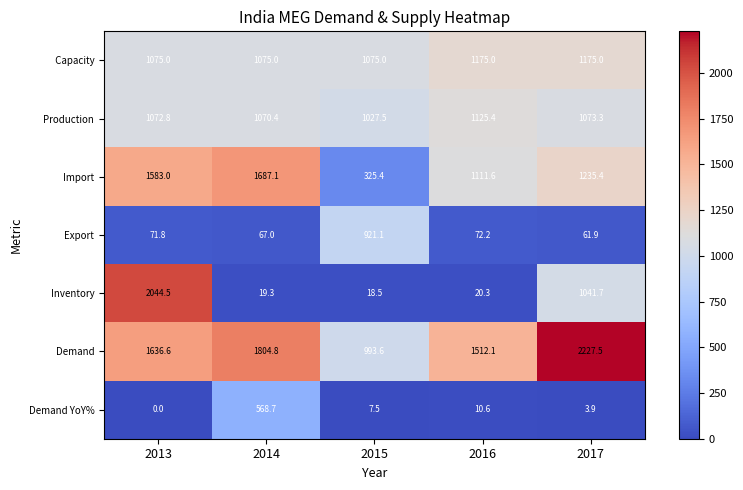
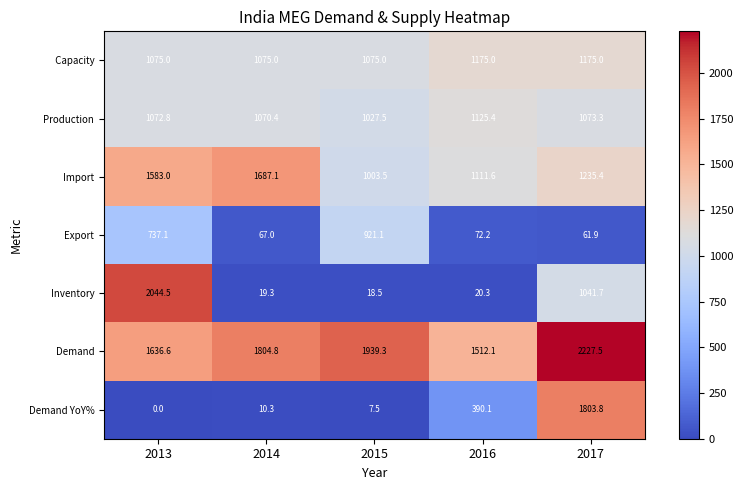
Import, 2015: 325.4 -> 1003.5
Export, 2013: 71.8 -> 737.1
Demand, 2015: 993.6 -> 1939.3
Demand YoY%, 2014: 568.7 -> 10.3
Demand YoY%, 2016: 10.6 -> 390.1
Demand YoY%, 2017: 3.9 -> 1803.8
